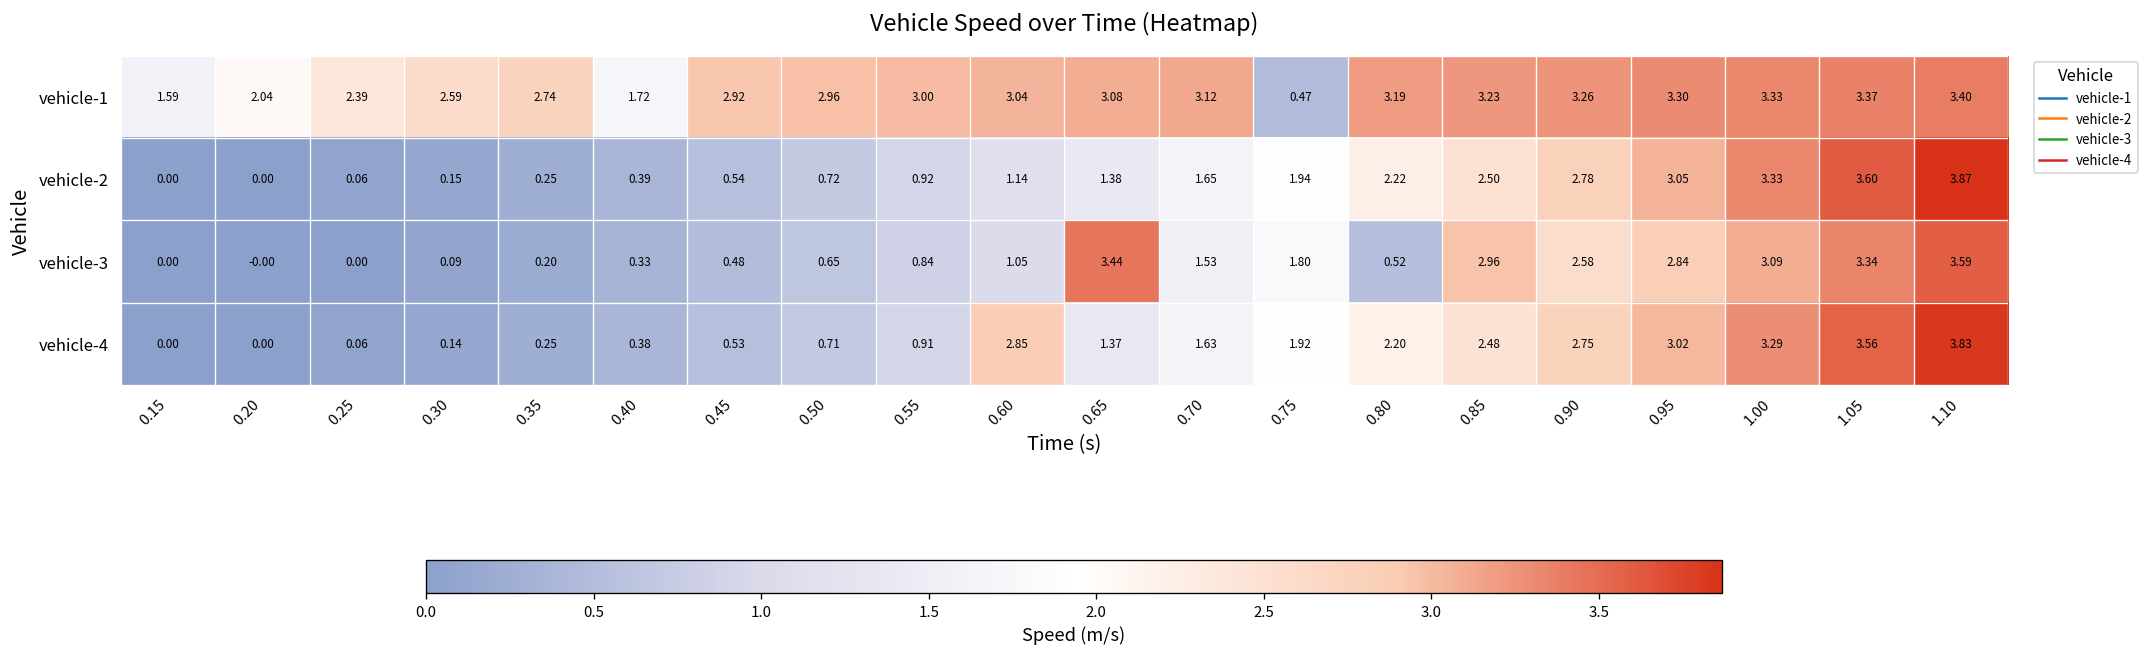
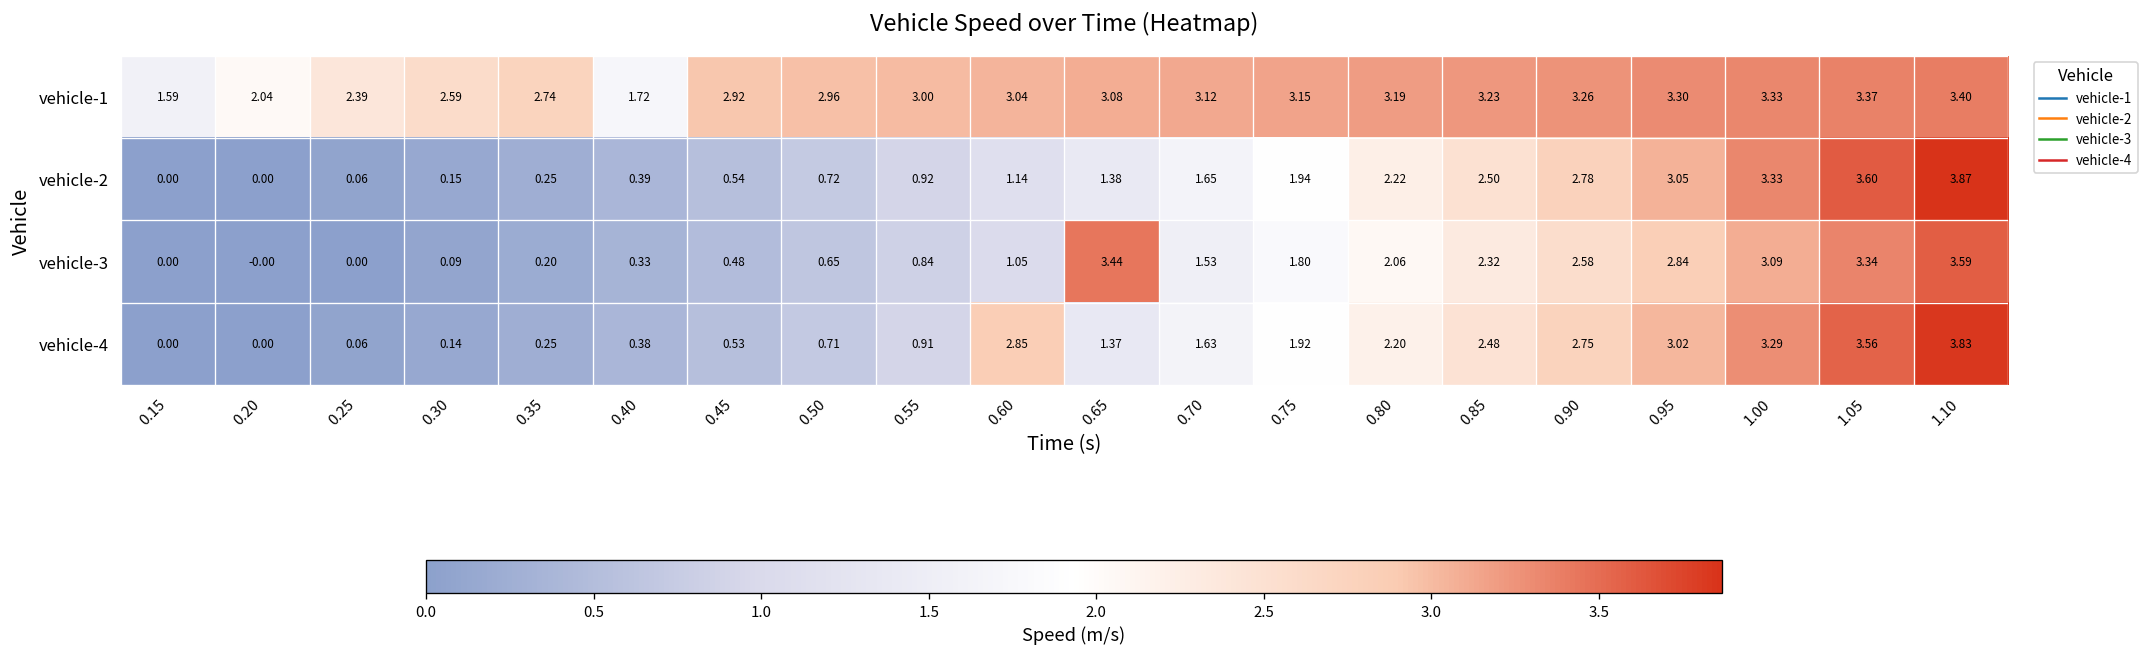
vehicle-1, 0.75: 0.47 -> 3.15
vehicle-3, 0.80: 0.52 -> 2.06
vehicle-3, 0.85: 2.96 -> 2.32
